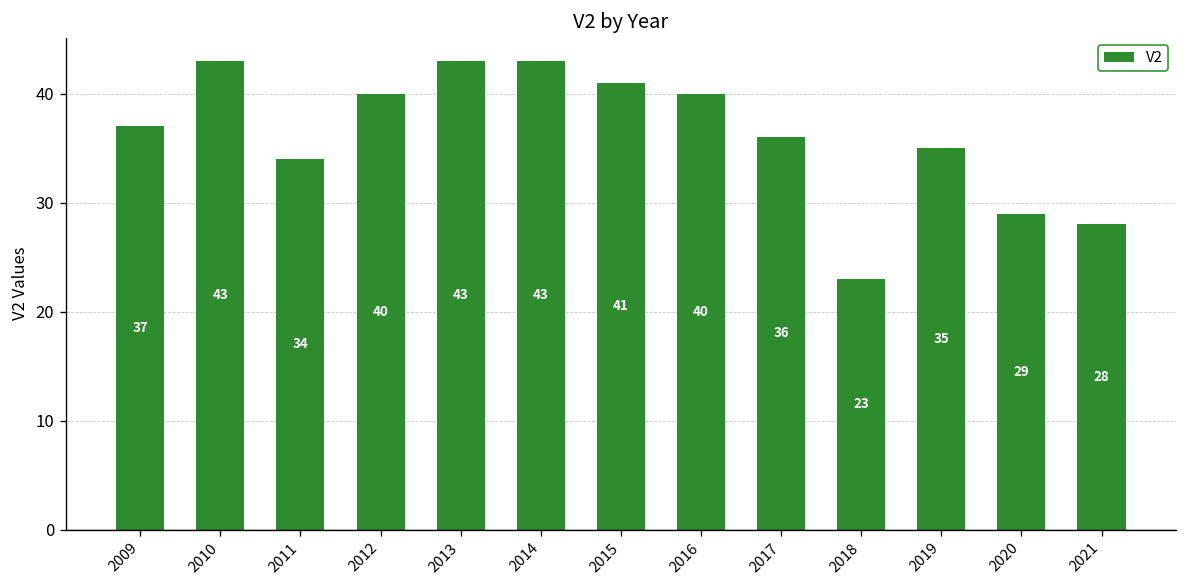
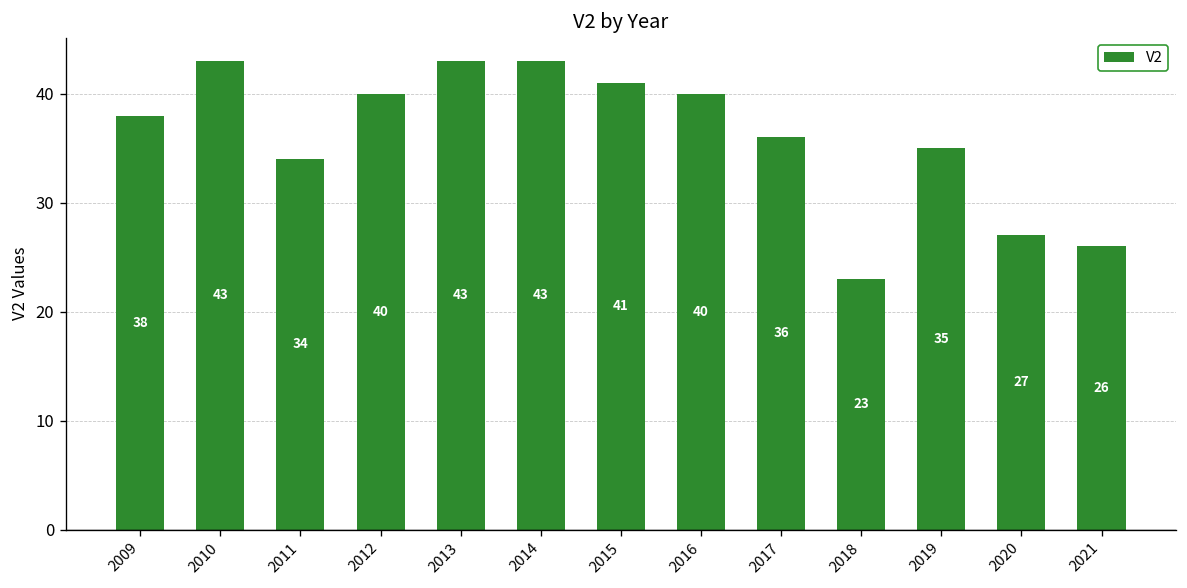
2009: 37 -> 38
2020: 29 -> 27
2021: 28 -> 26
